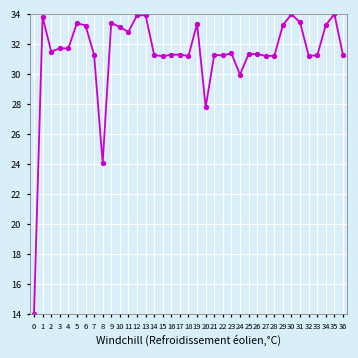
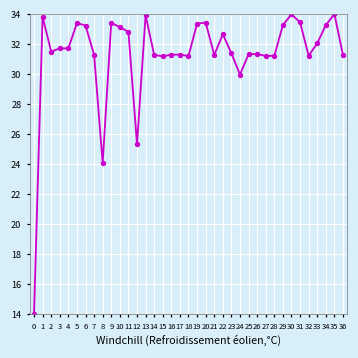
12: 33.9 -> 25.3
20: 27.8 -> 33.4
22: 31.2 -> 32.7
33: 31.3 -> 32.1
